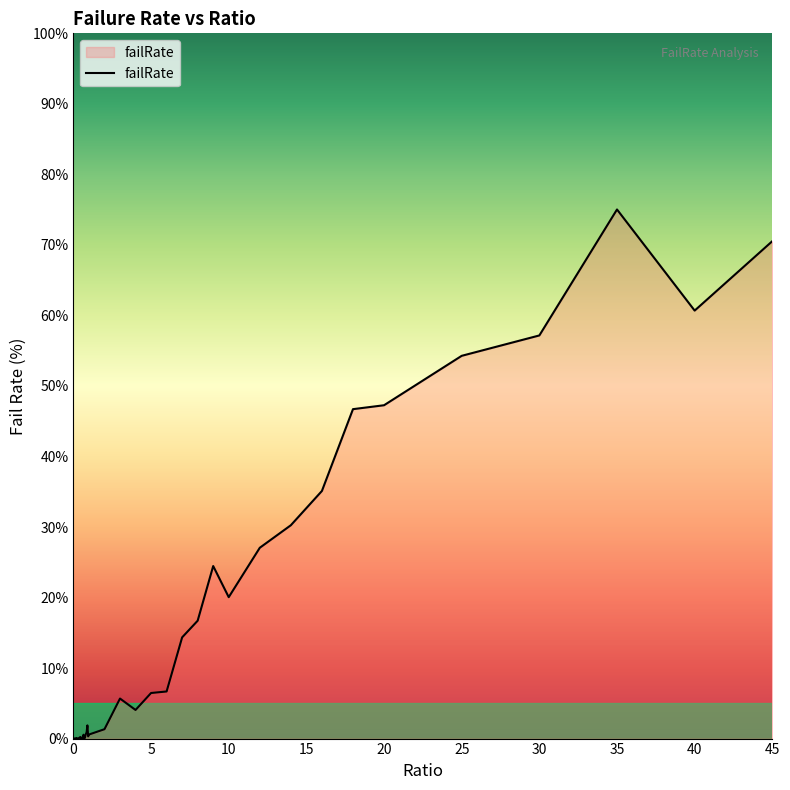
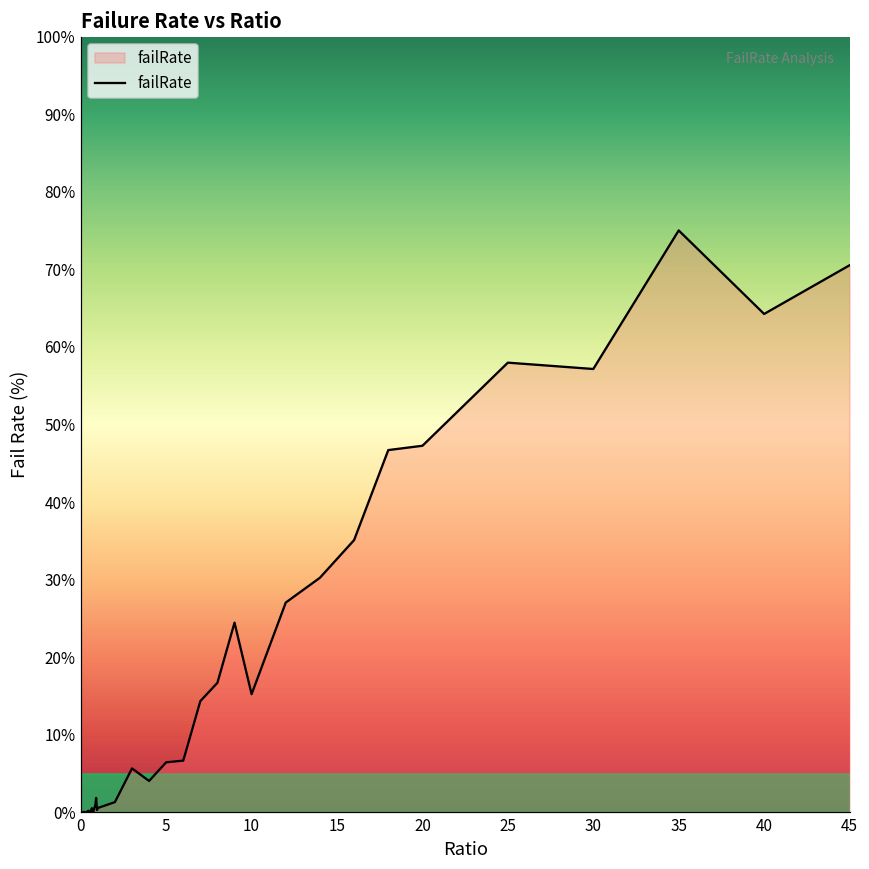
10: 20% -> 15%
25: 54% -> 58%
40: 61% -> 64%
